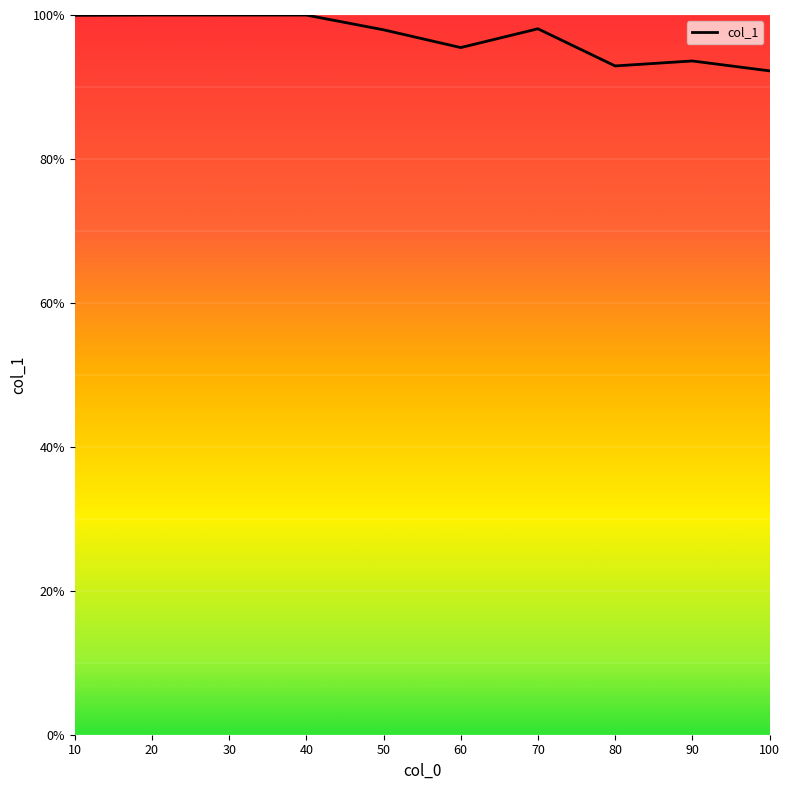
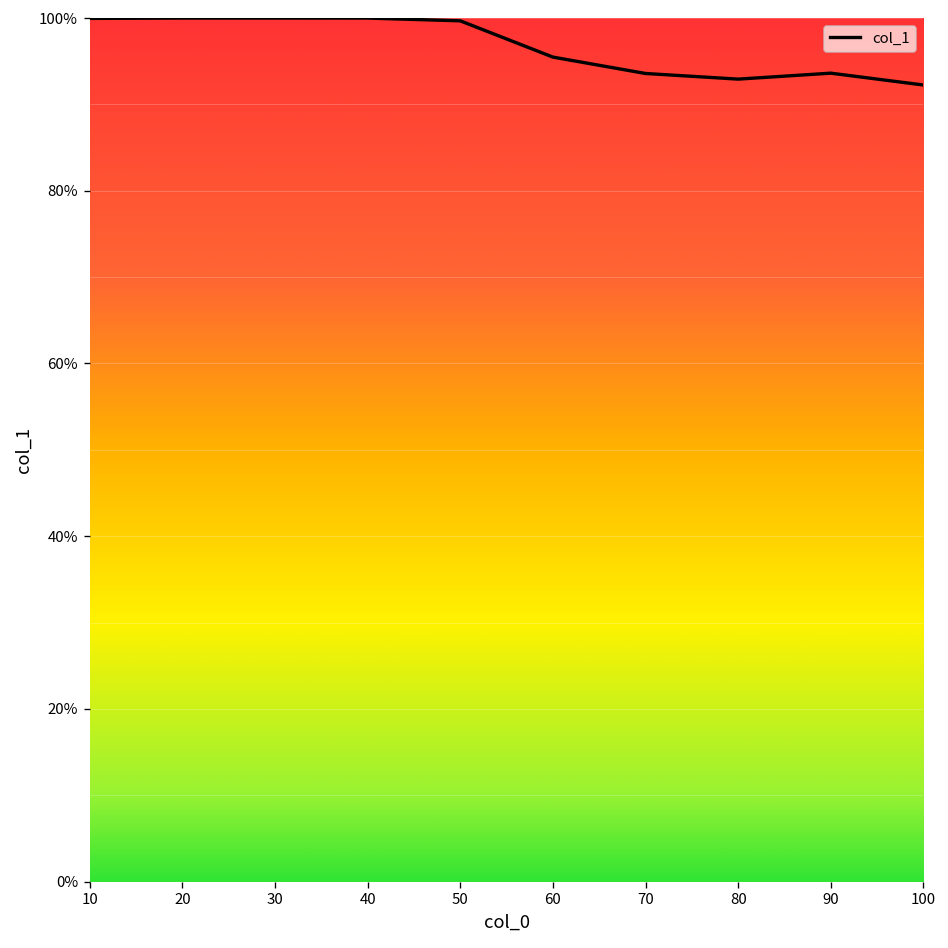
50: 98% -> 100%
70: 98% -> 94%
